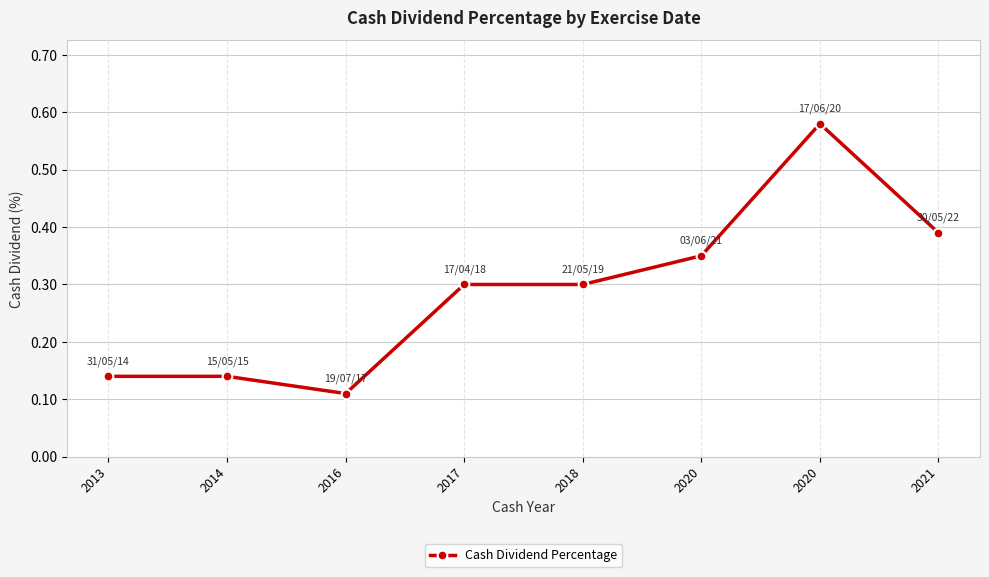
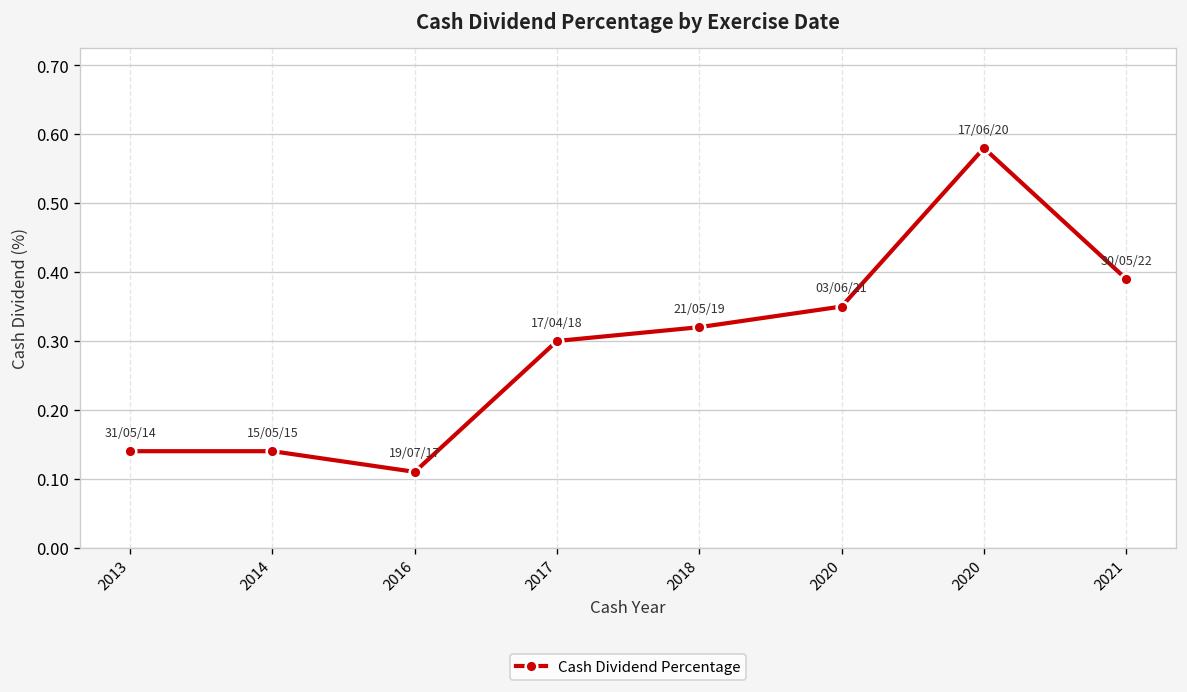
2018: 0.30 -> 0.32
